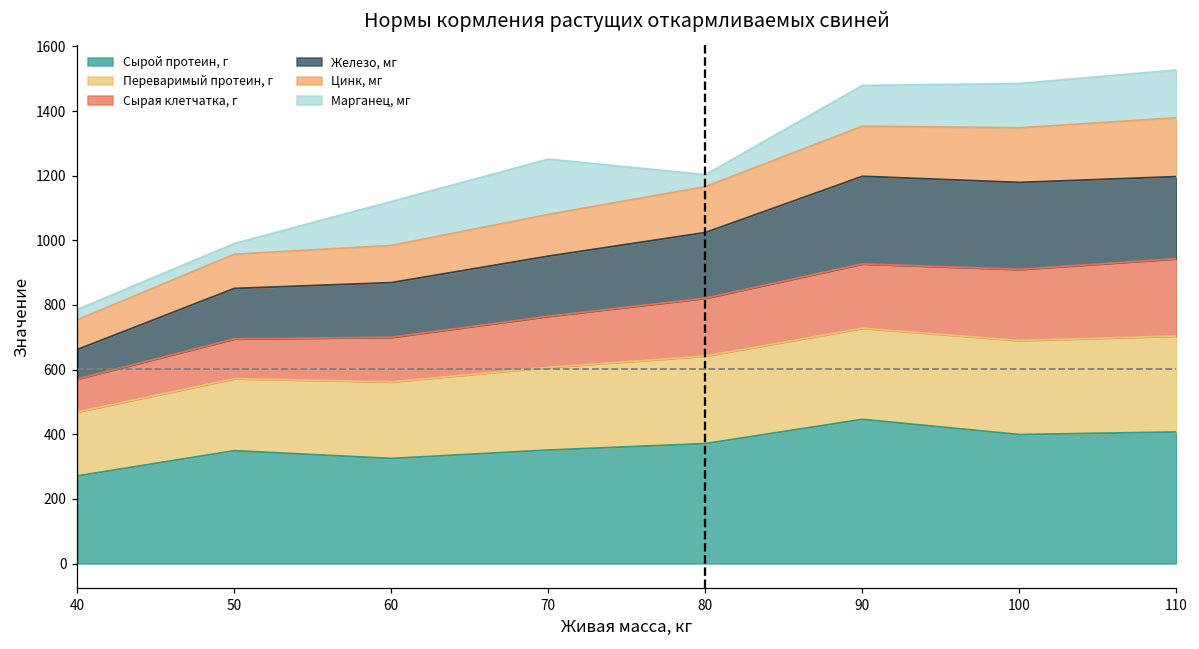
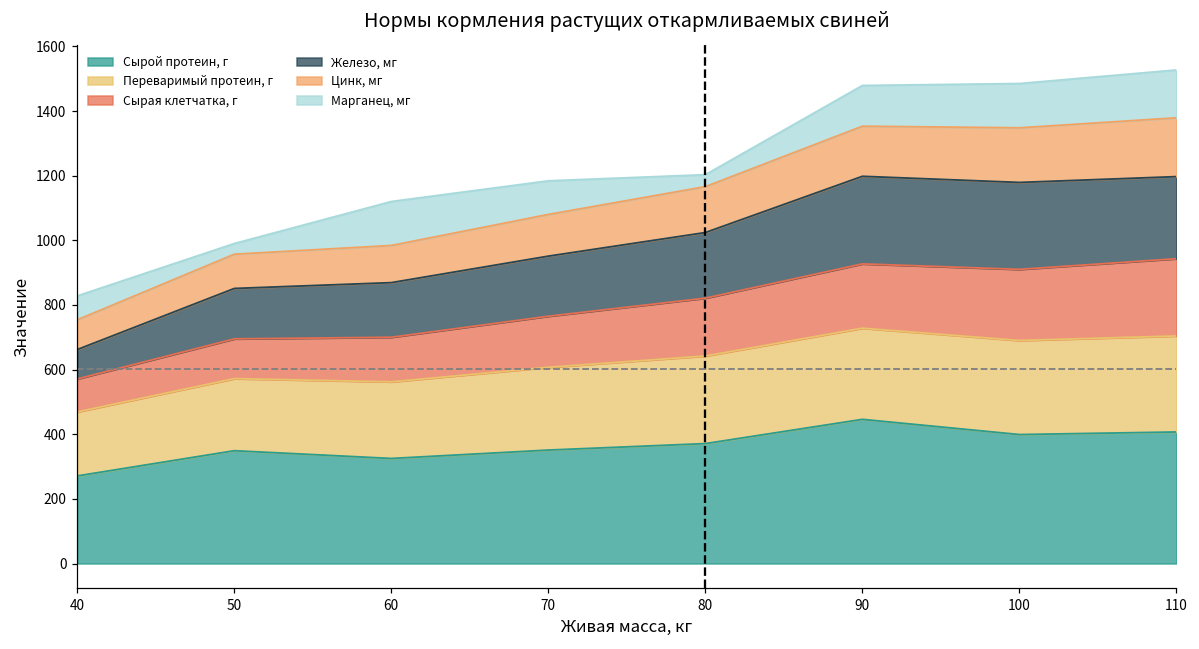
Марганец, мг, 40: 30 -> 70
Марганец, мг, 70: 170 -> 100
